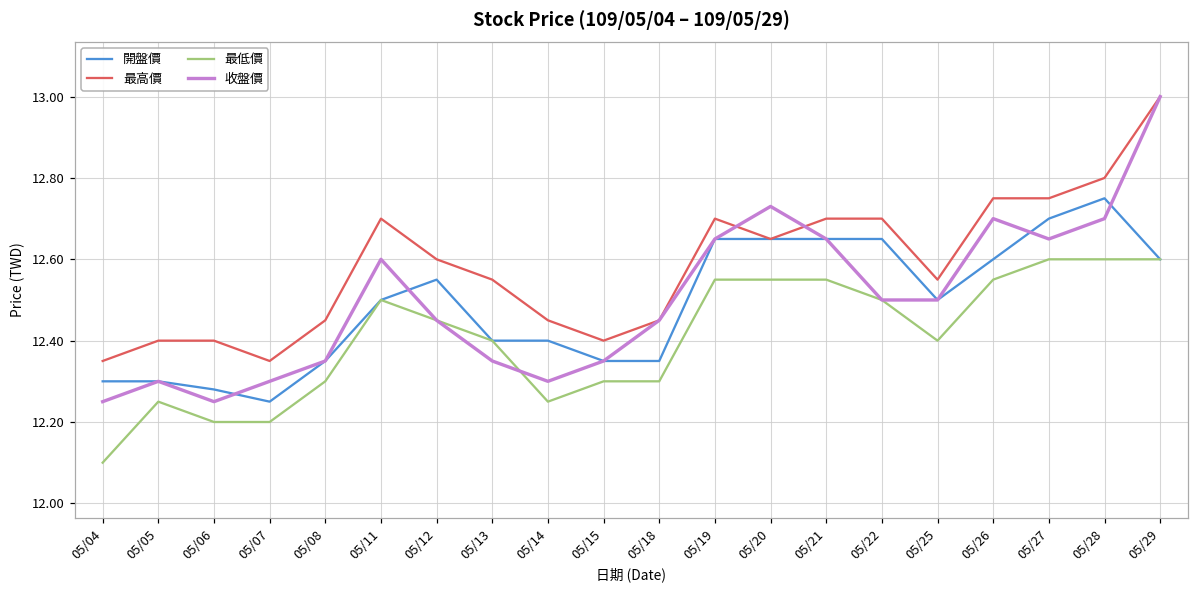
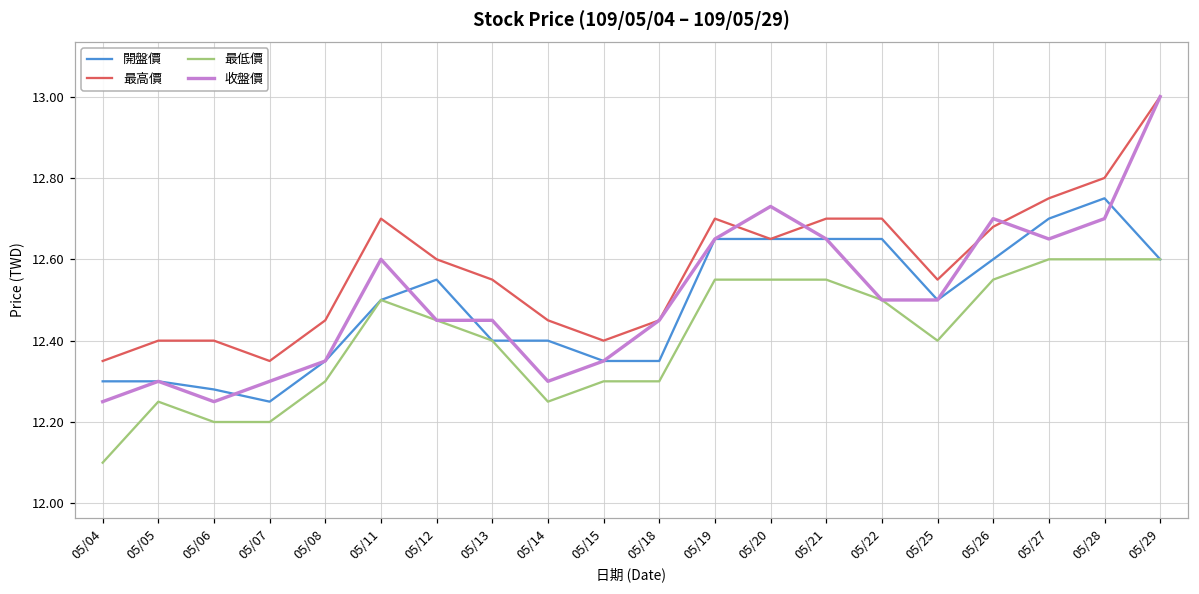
收盤價, 05/13: 12.35 -> 12.45
最高價, 05/26: 12.75 -> 12.68
